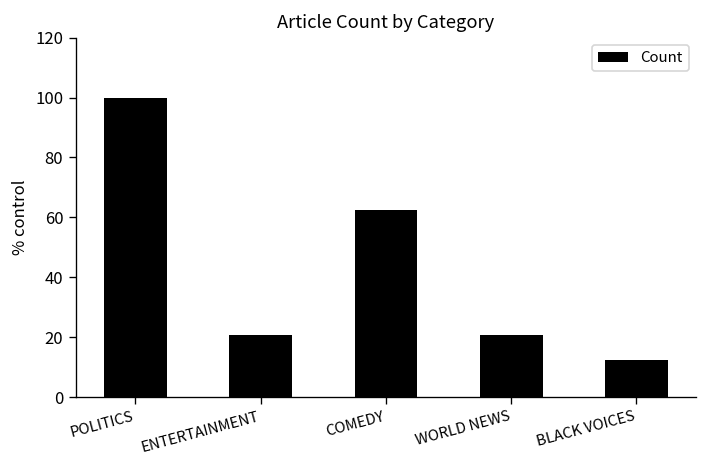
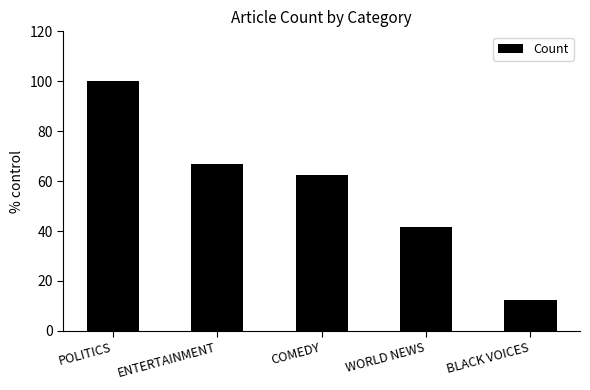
ENTERTAINMENT: 21 -> 67
WORLD NEWS: 21 -> 42
